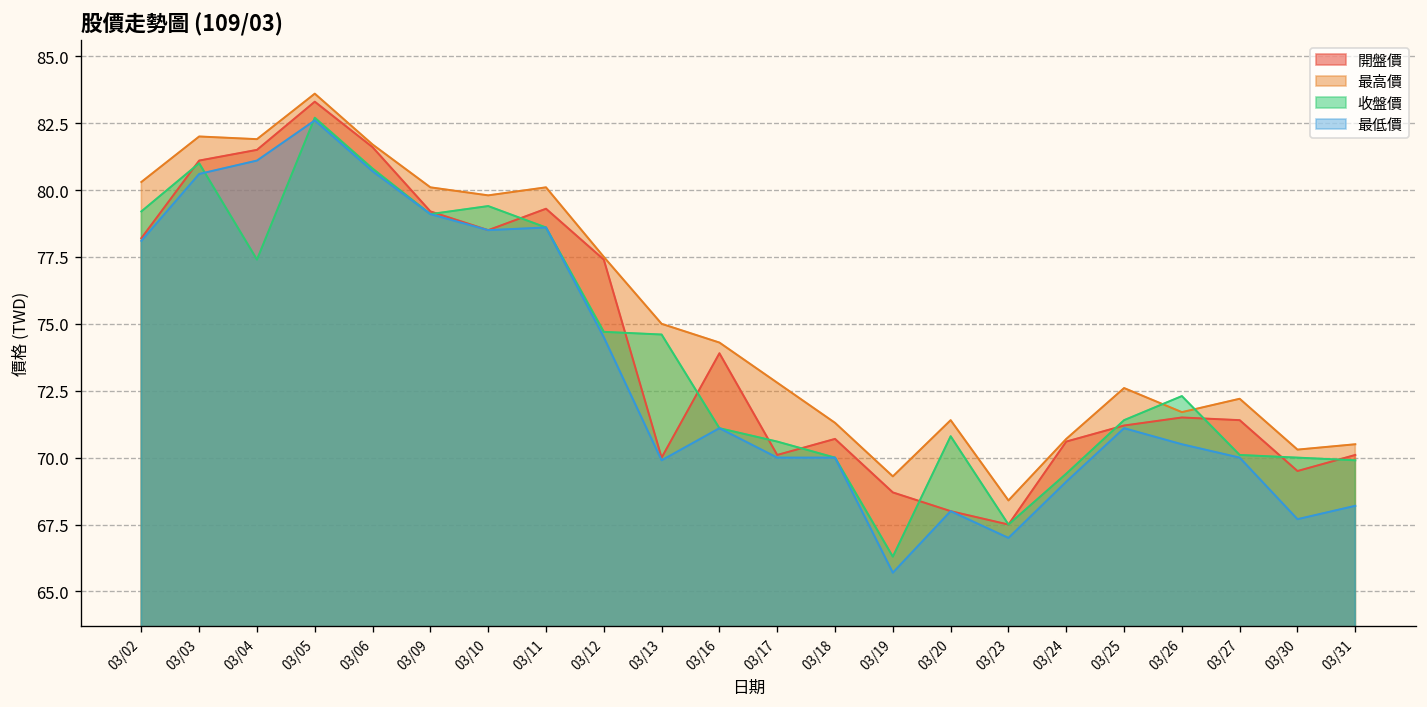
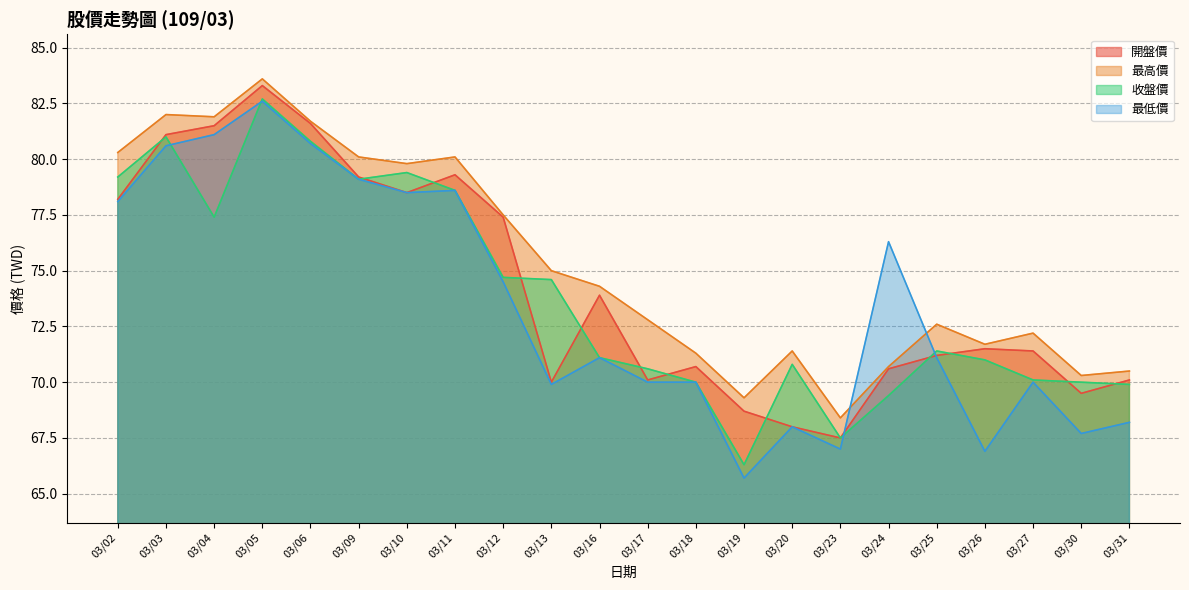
最低價, 03/24: 69.1 -> 76.3
收盤價, 03/26: 72.3 -> 71.0
最低價, 03/26: 70.5 -> 66.9
